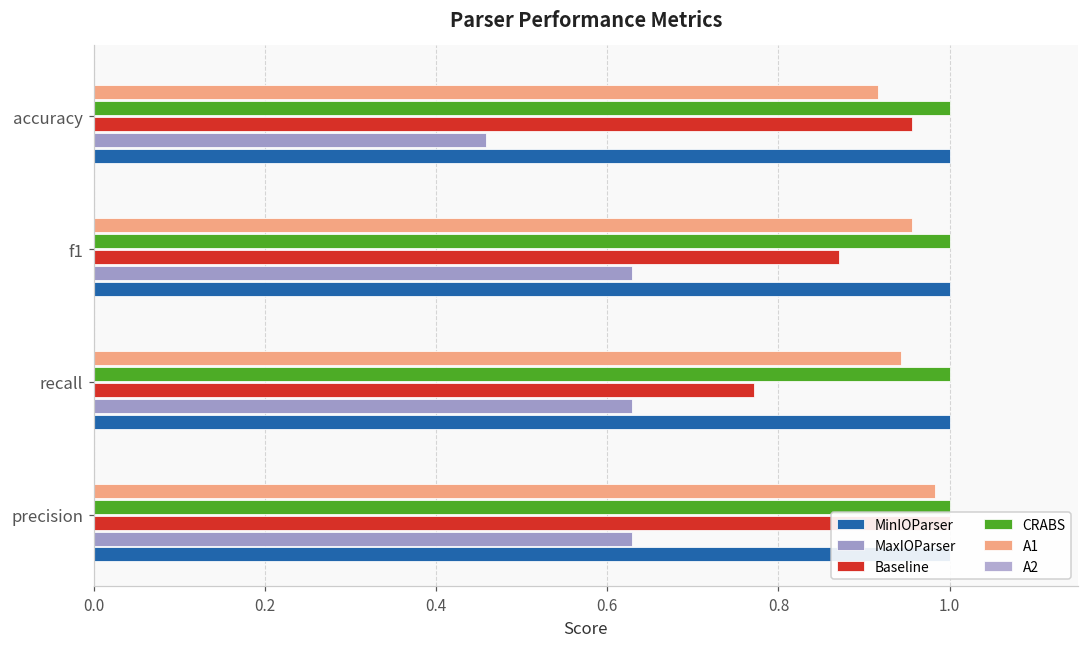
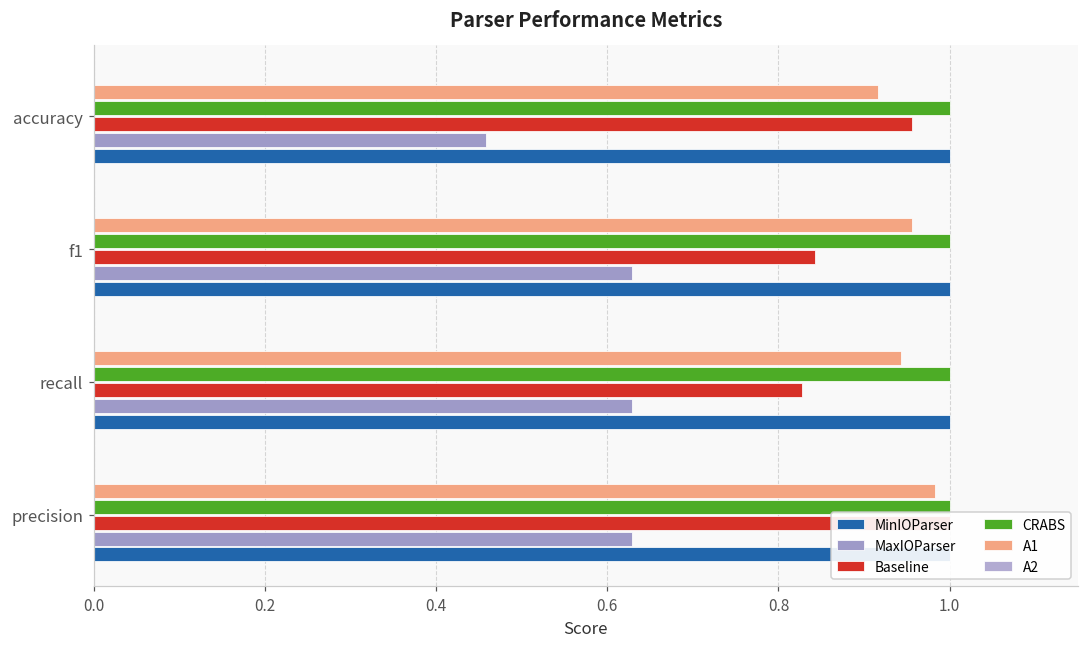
Baseline, f1: 0.87 -> 0.84
Baseline, recall: 0.77 -> 0.83
